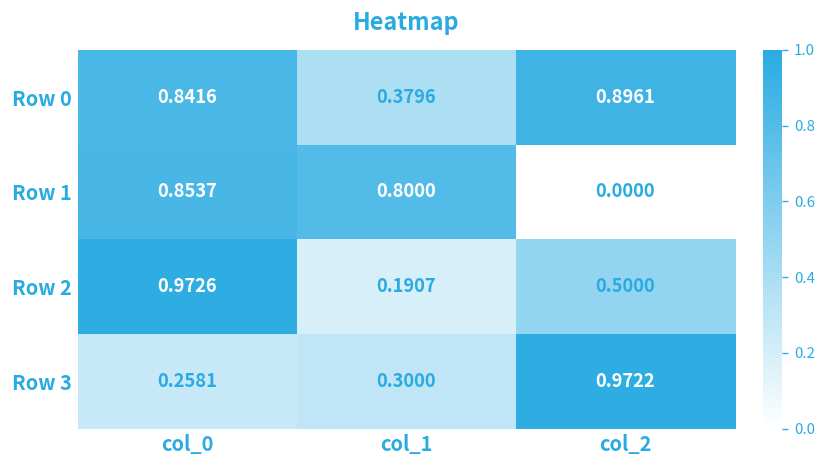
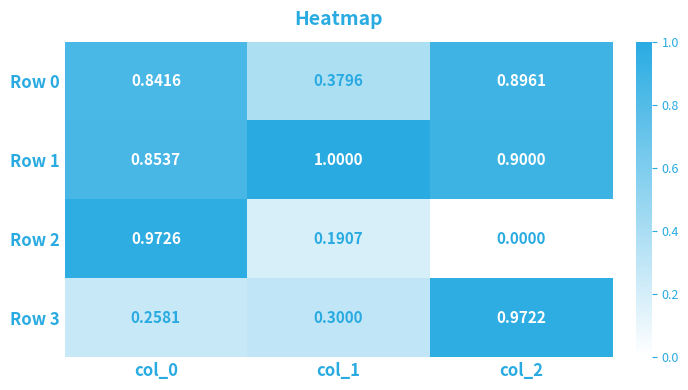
Row 1, col_1: 0.8000 -> 1.0000
Row 1, col_2: 0.0000 -> 0.9000
Row 2, col_2: 0.5000 -> 0.0000
